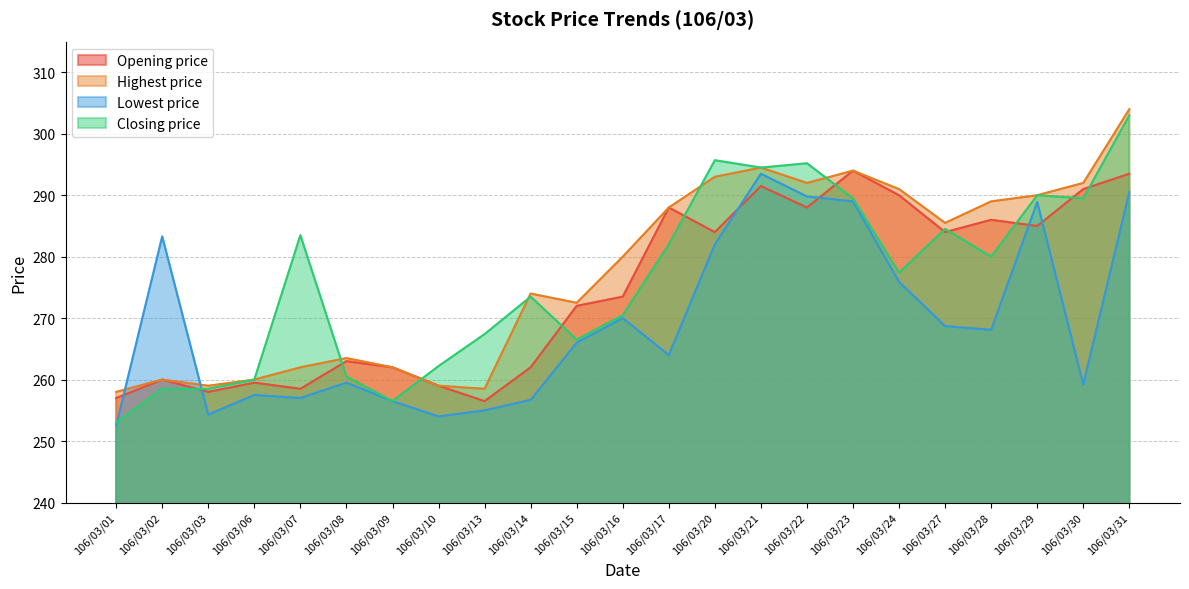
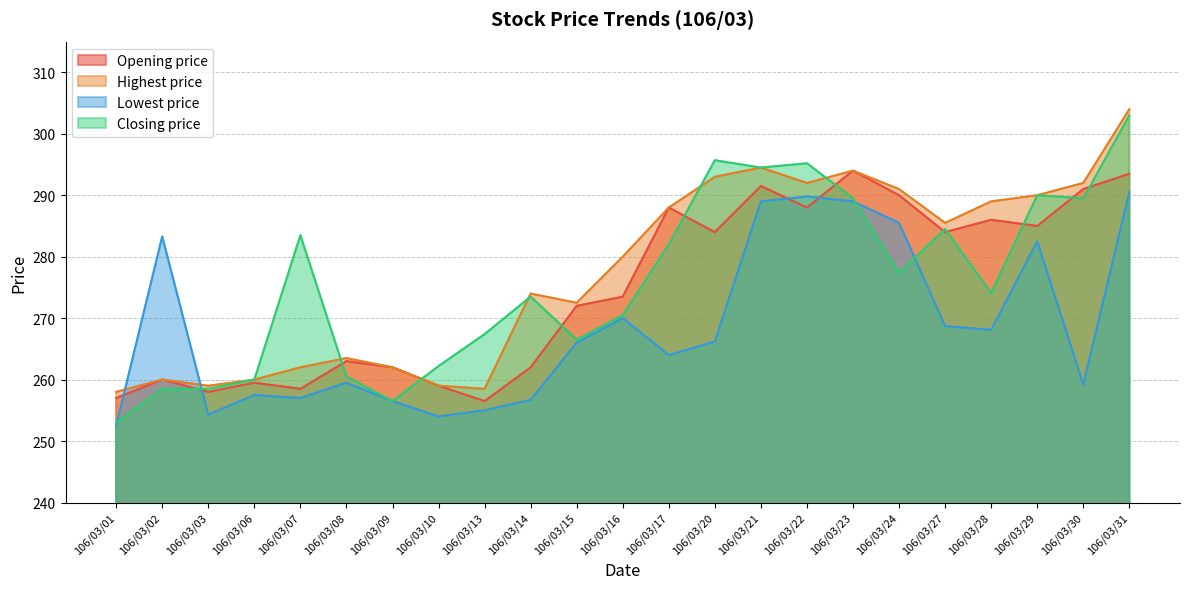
Lowest price, 106/03/20: 282 -> 266
Lowest price, 106/03/21: 294 -> 289
Lowest price, 106/03/24: 276 -> 286
Closing price, 106/03/28: 280 -> 274
Lowest price, 106/03/29: 289 -> 283
